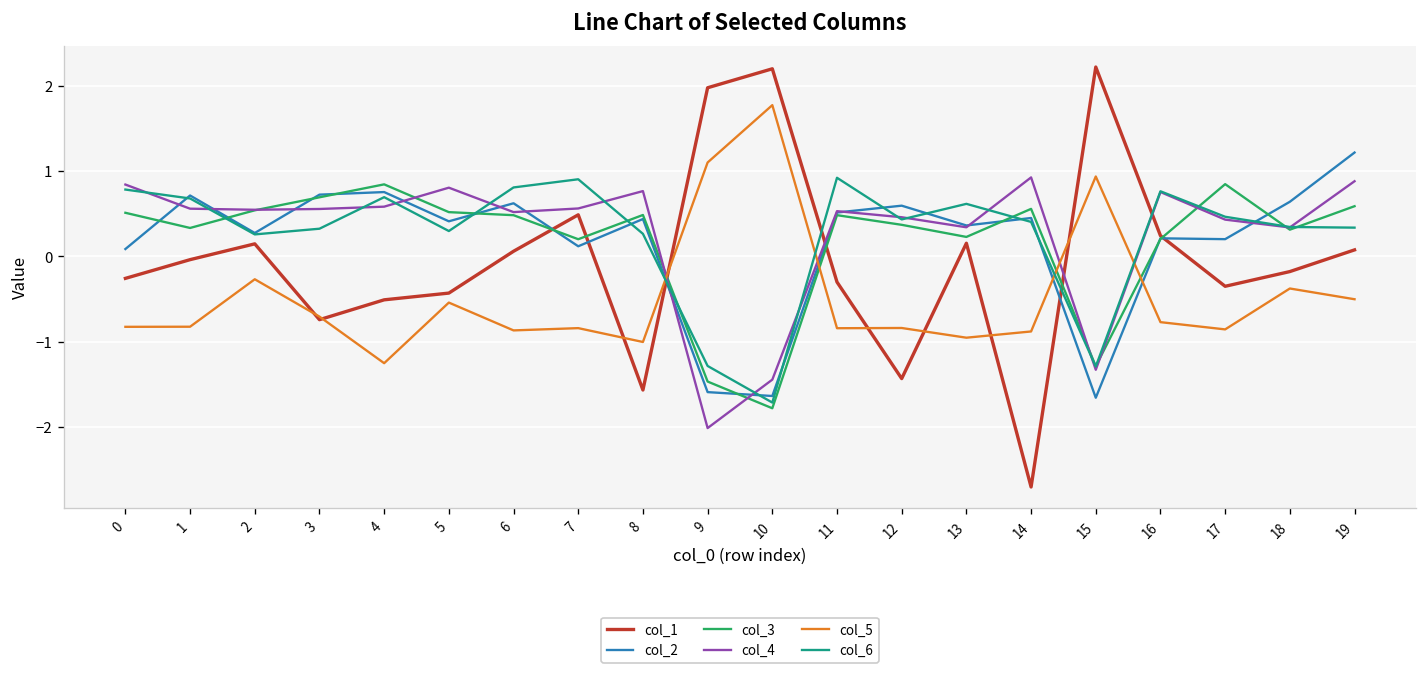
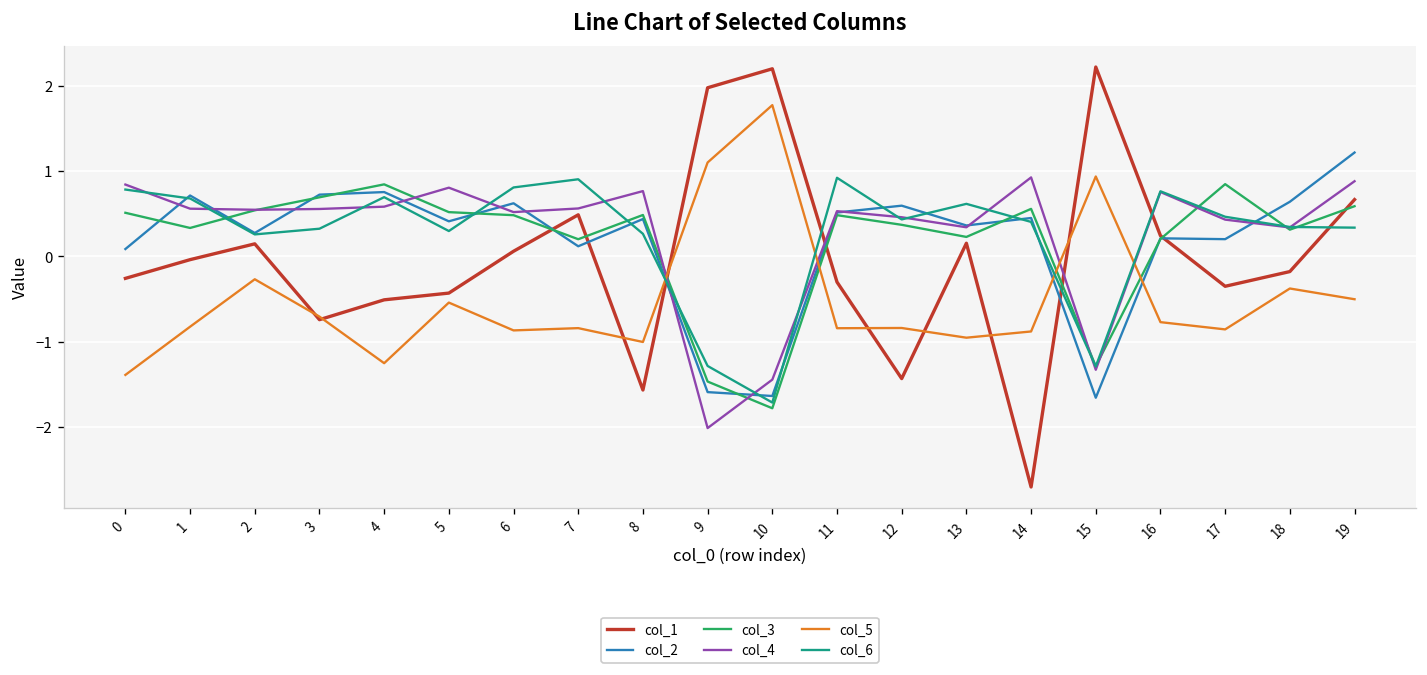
col_5, 0: -0.8 -> -1.4
col_1, 19: 0.1 -> 0.7
